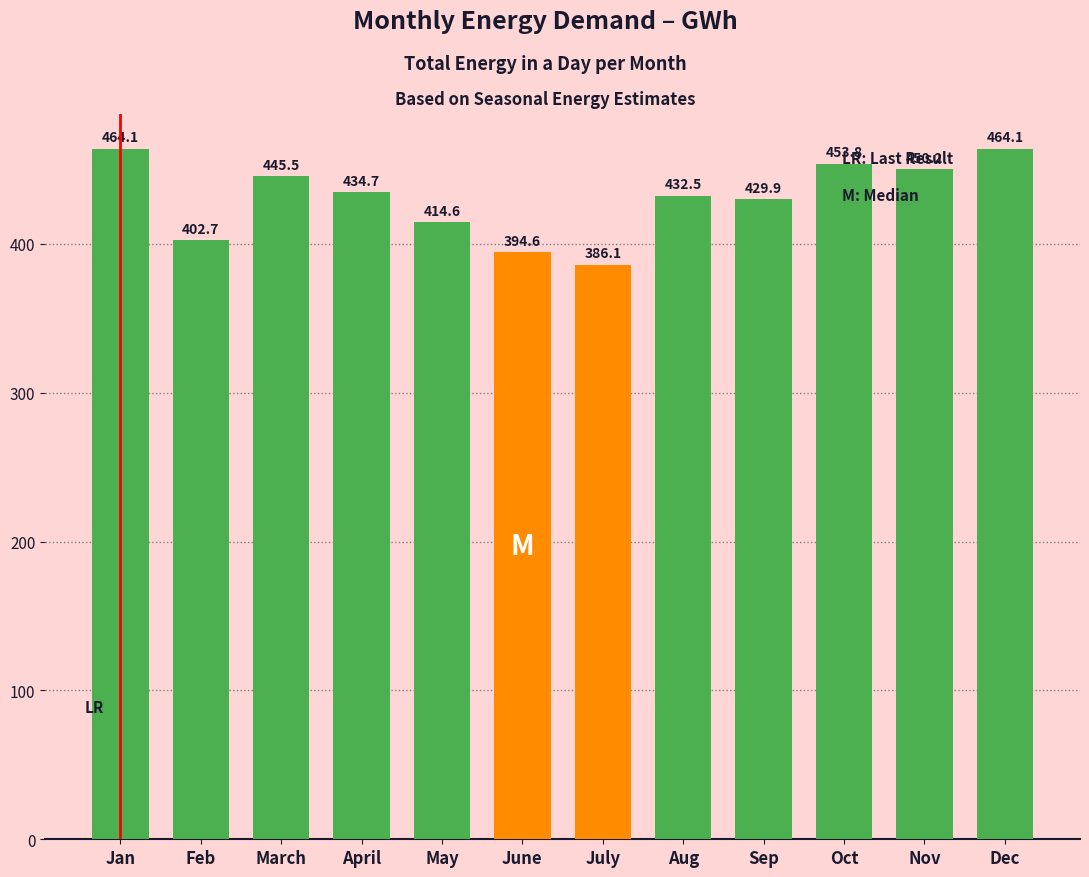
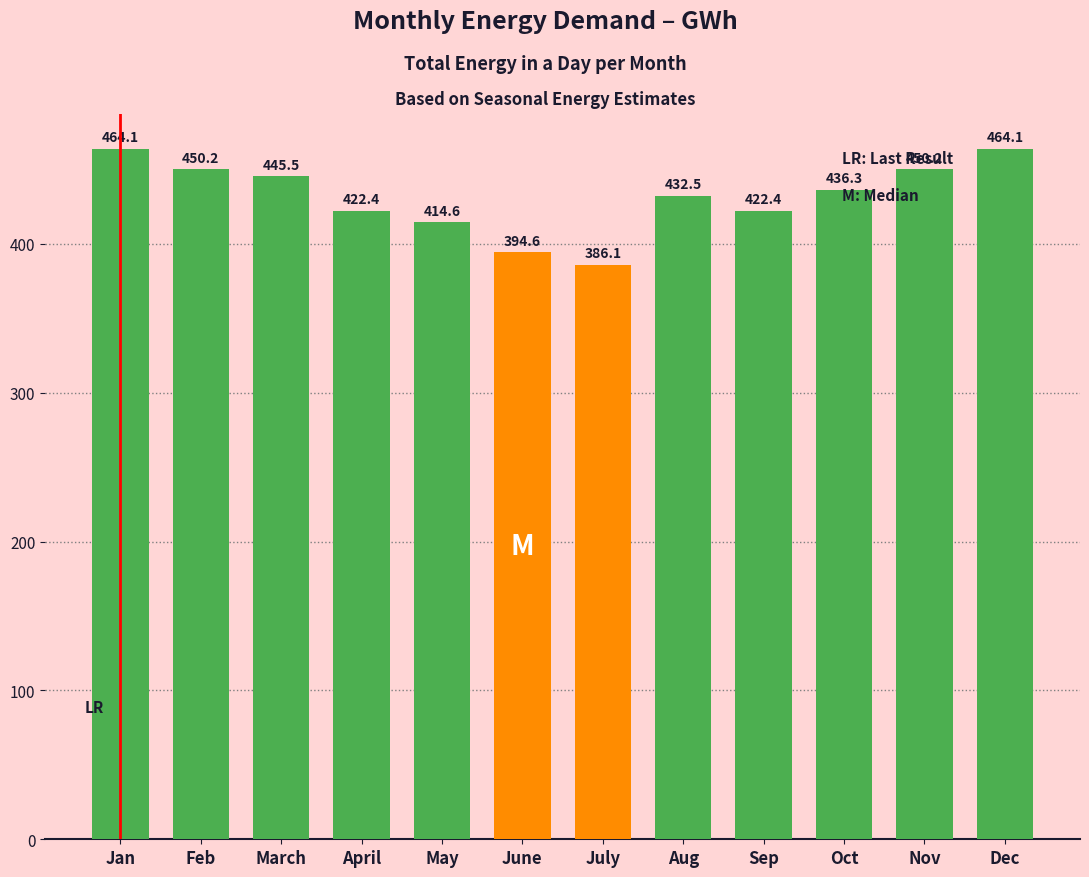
Feb: 402.7 -> 450.2
April: 434.7 -> 422.4
Sep: 429.9 -> 422.4
Oct: 453.8 -> 436.3
